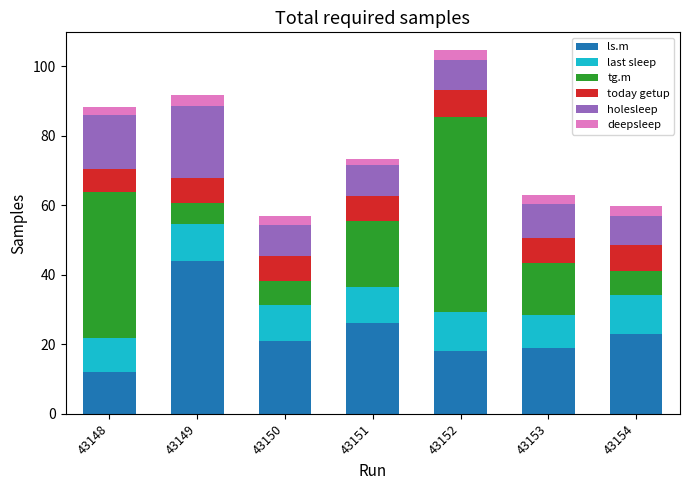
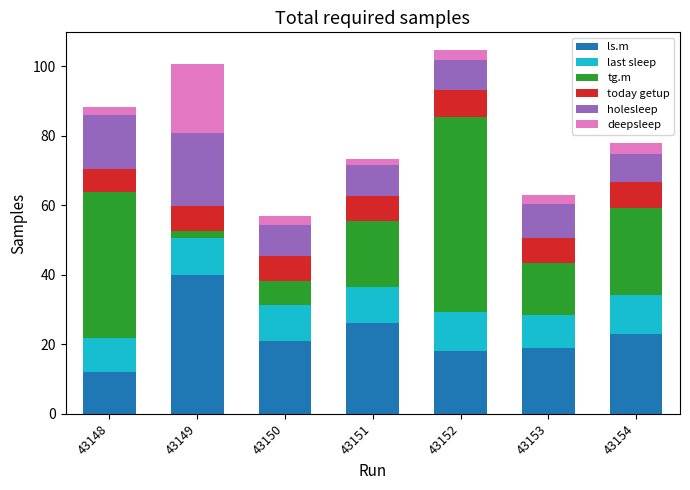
ls.m, 43149: 44 -> 40
tg.m, 43149: 6 -> 2
deepsleep, 43149: 3 -> 20
tg.m, 43154: 7 -> 25
